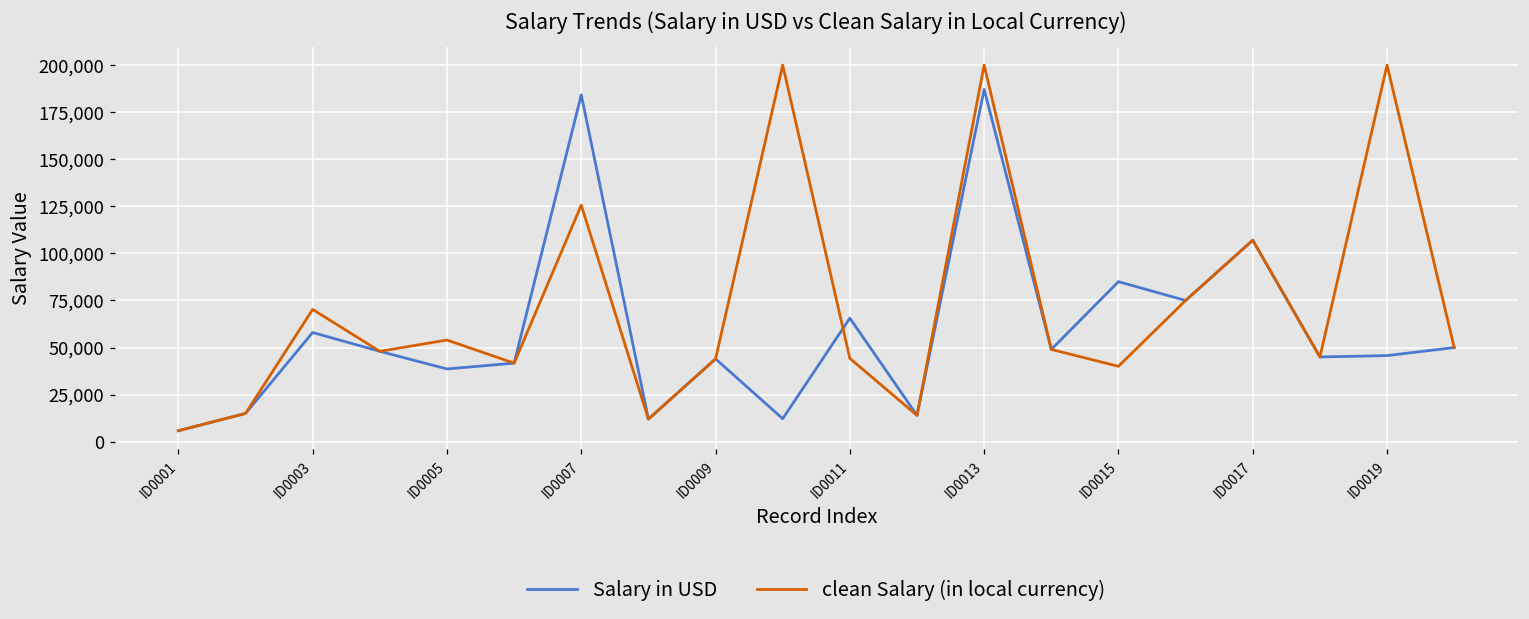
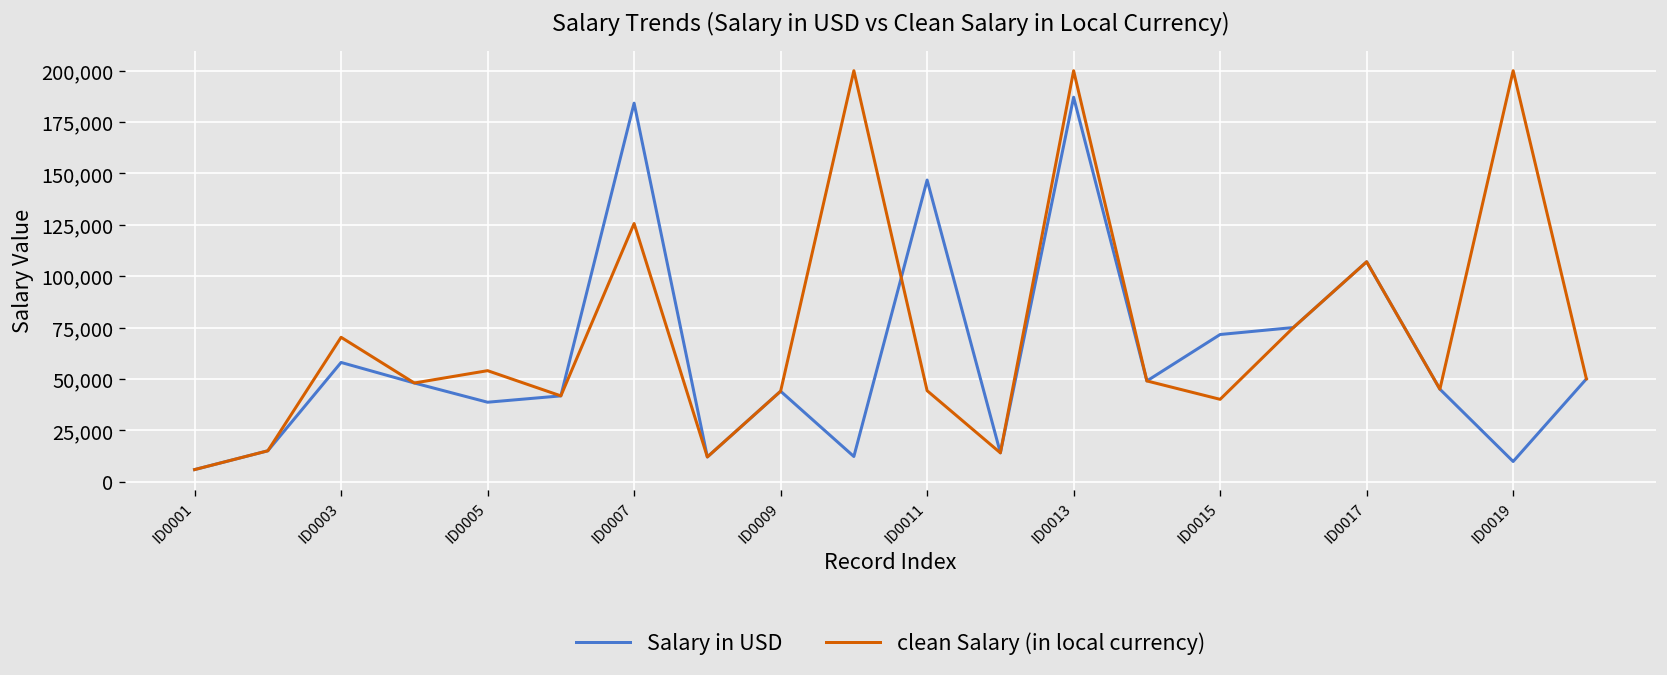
Salary in USD, ID0011: 66,000 -> 147,000
Salary in USD, ID0015: 85,000 -> 72,000
Salary in USD, ID0019: 46,000 -> 10,000
